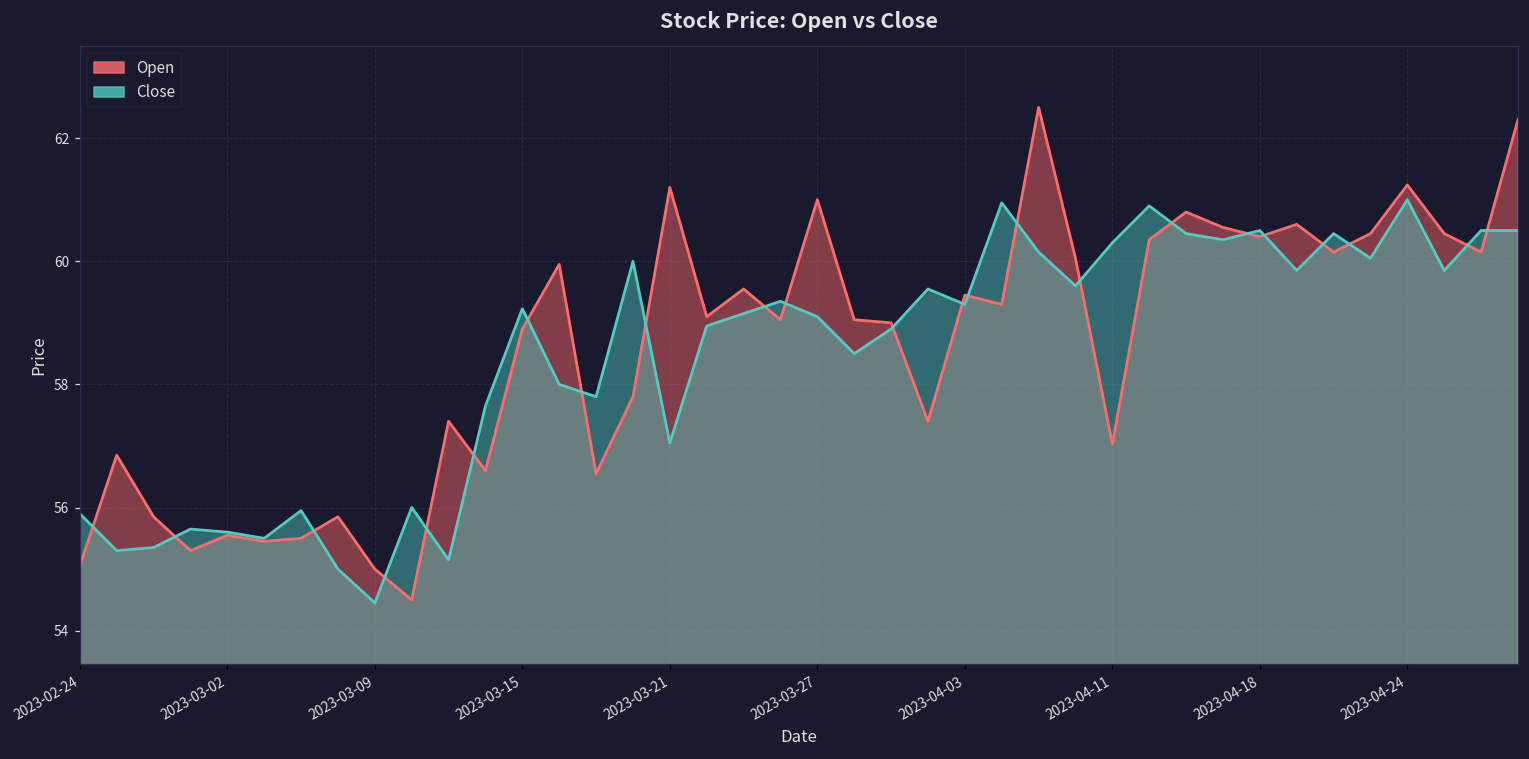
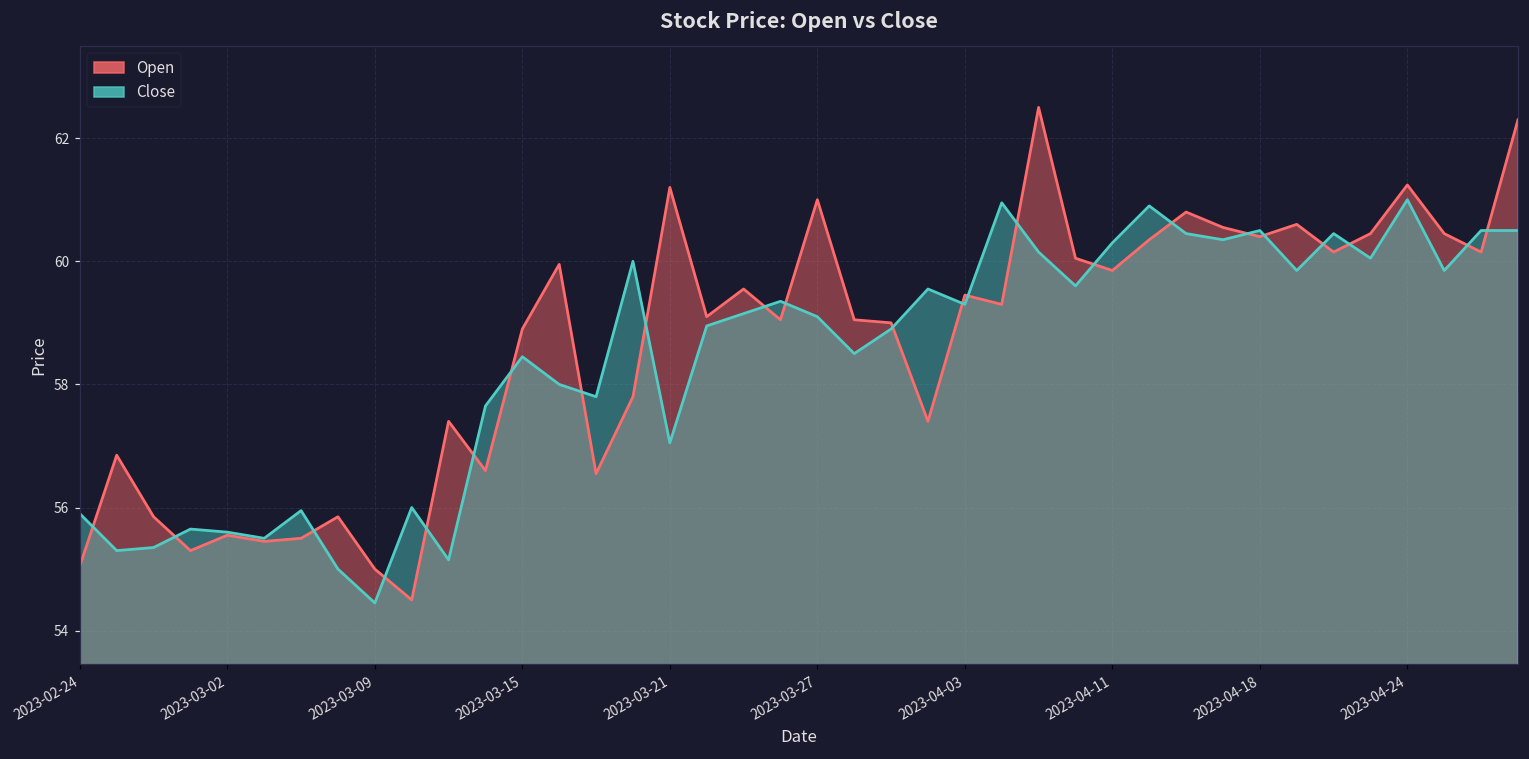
Close, 2023-03-15: 59.2 -> 58.5
Open, 2023-04-11: 57.0 -> 59.9
